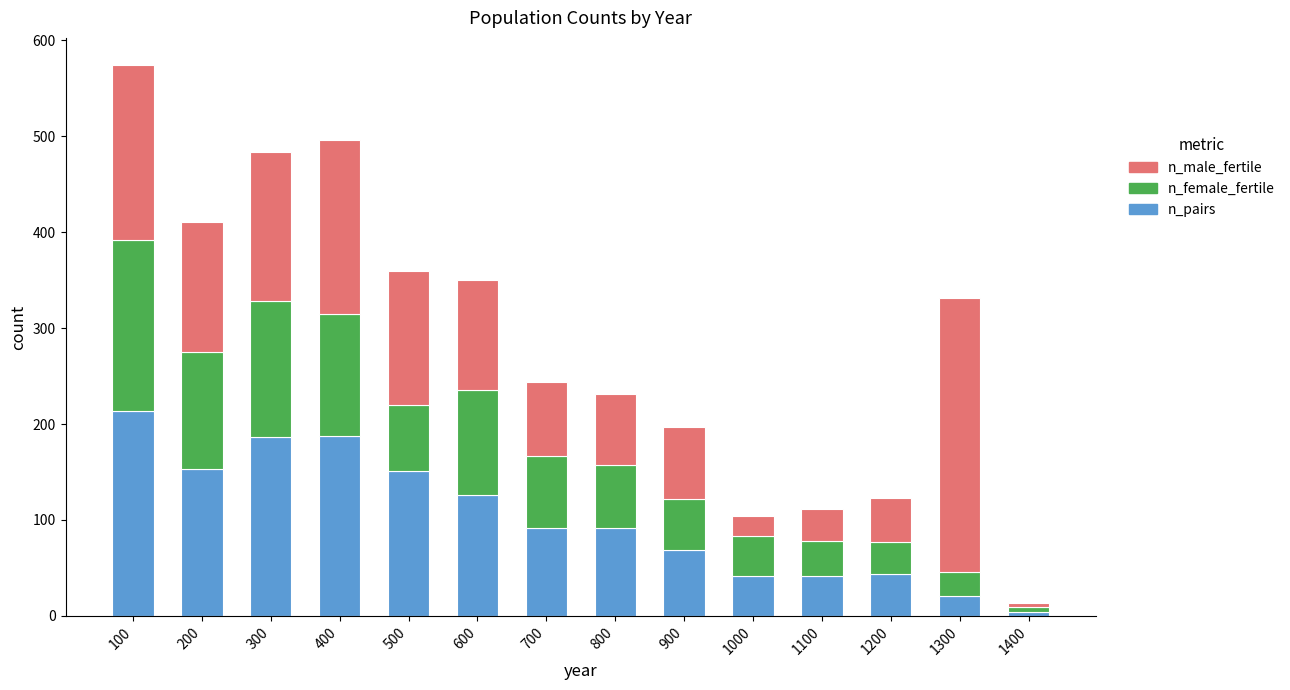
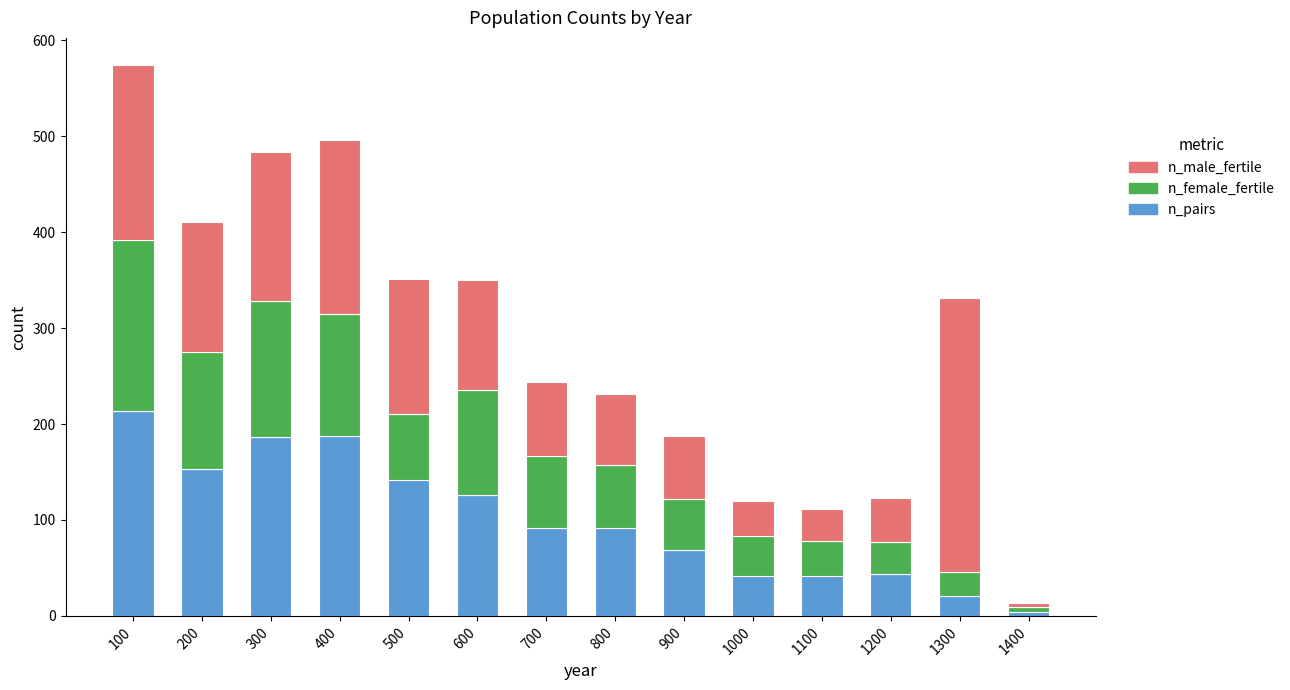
n_pairs, 500: 150 -> 140
n_male_fertile, 900: 80 -> 70
n_male_fertile, 1000: 20 -> 40
